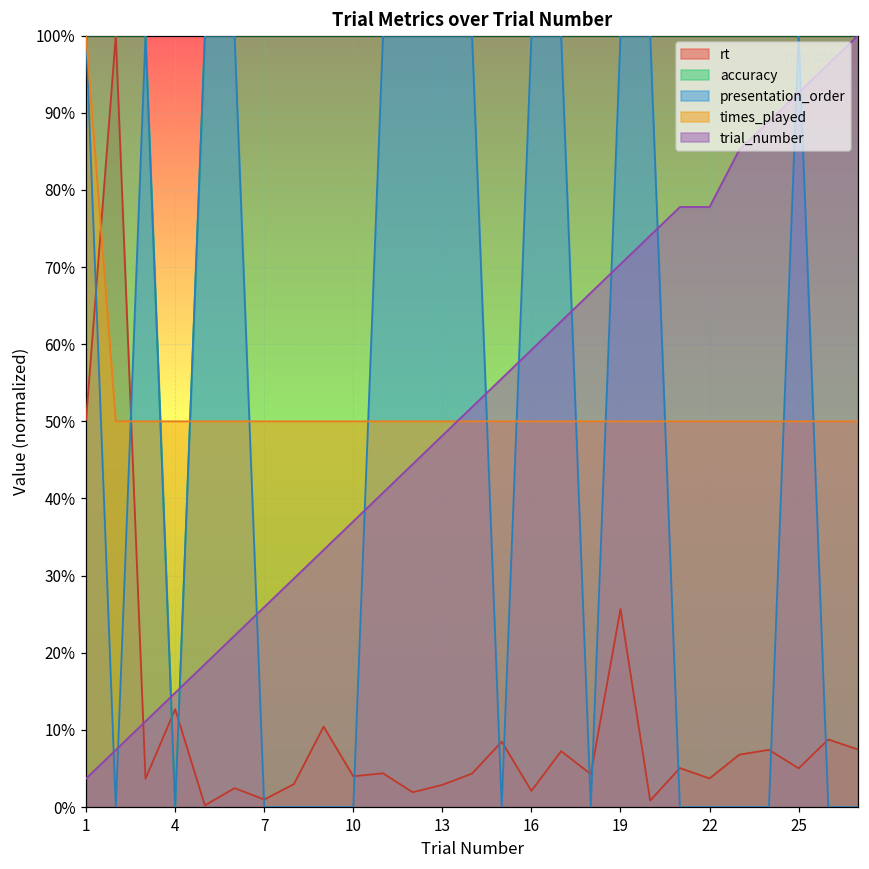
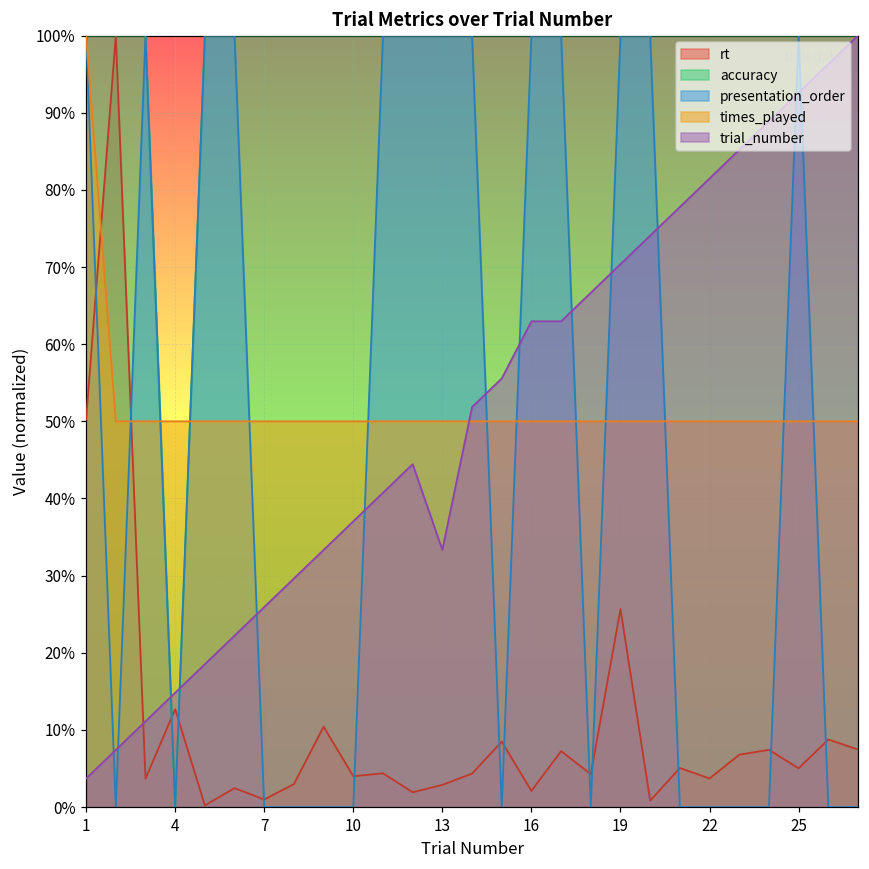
trial_number, 13: 48% -> 33%
trial_number, 16: 59% -> 63%
trial_number, 22: 78% -> 81%
